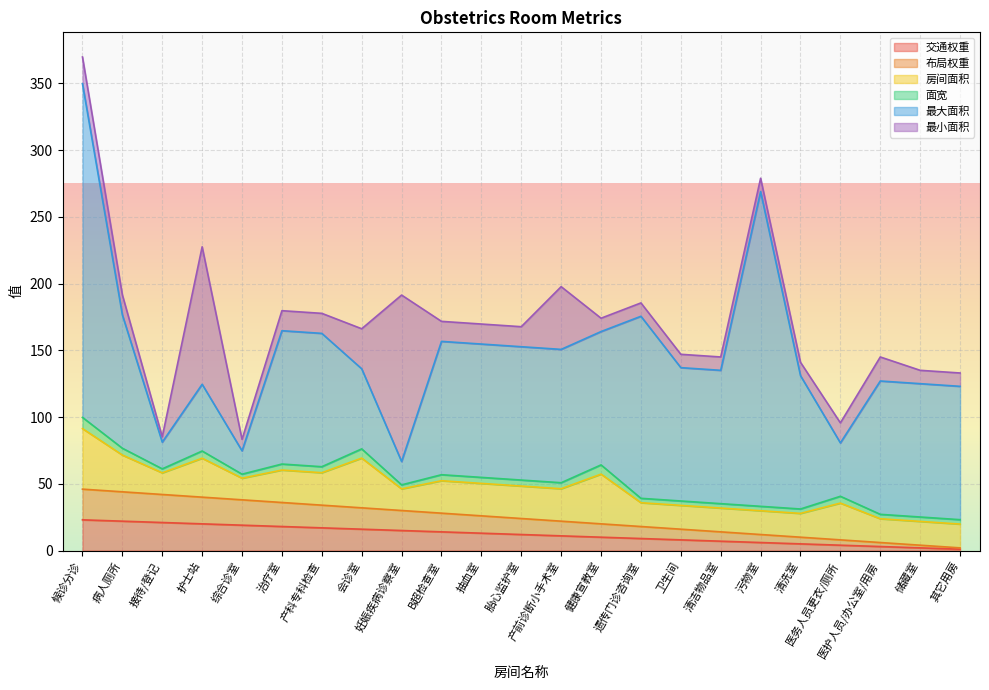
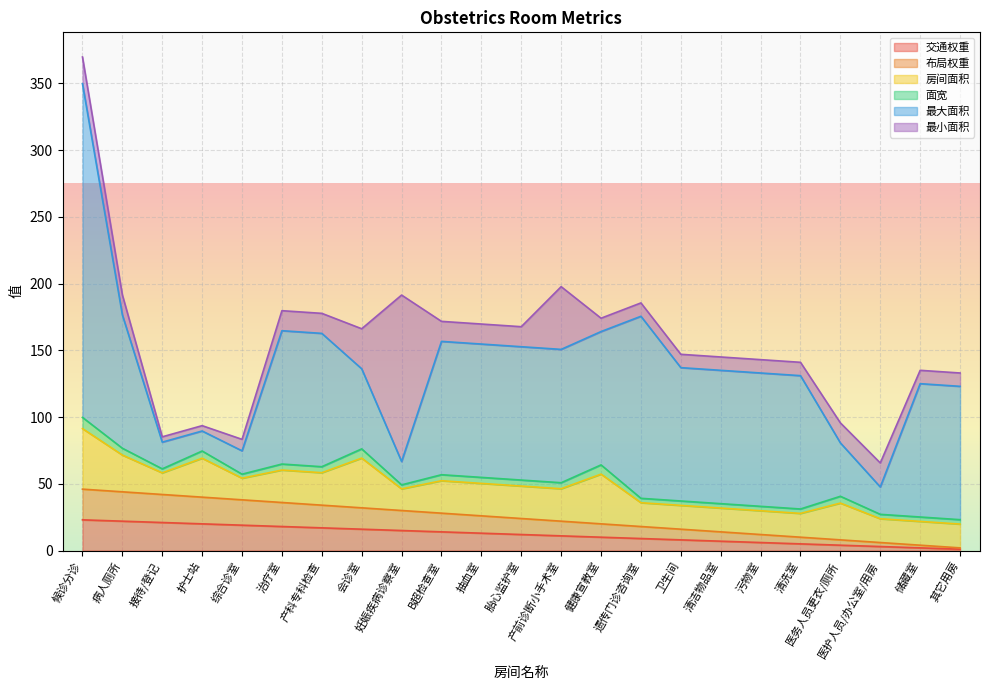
最大面积, 护士站: 50 -> 15
最小面积, 护士站: 103 -> 4
最大面积, 污物室: 236 -> 100
最大面积, 医护人员/办公室/用房: 100 -> 21
